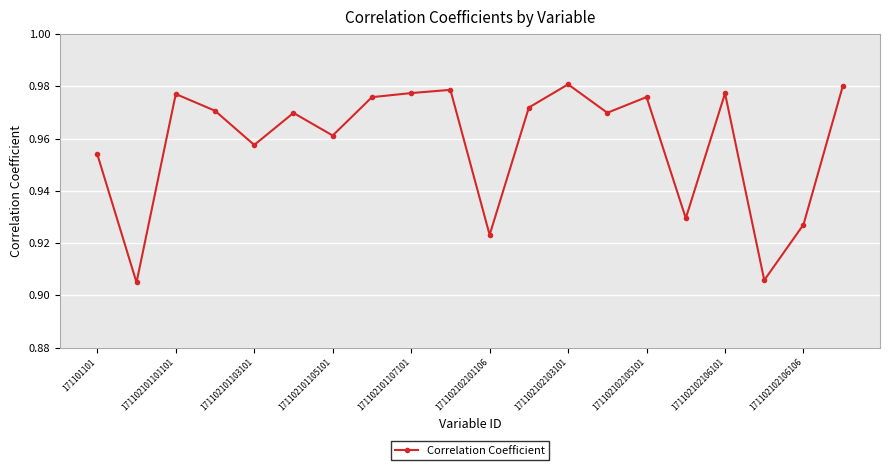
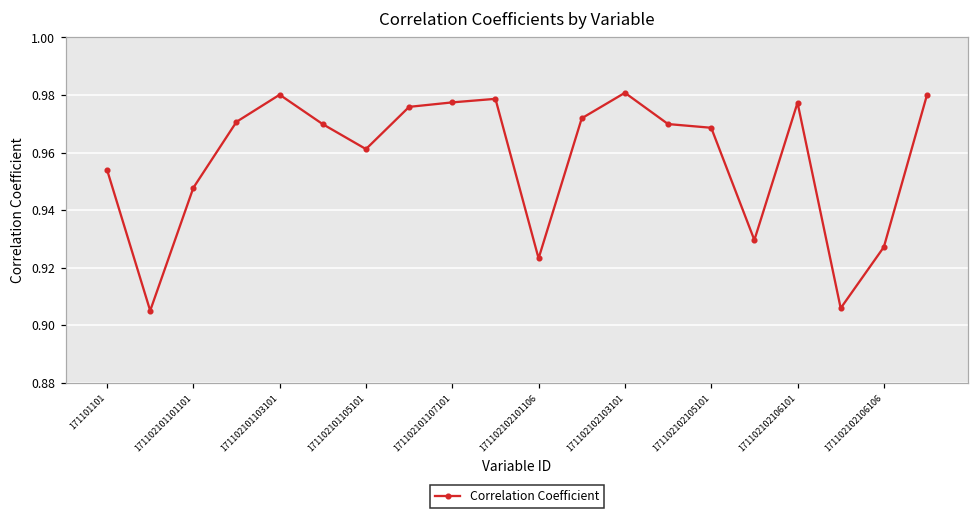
171102101101101: 0.977 -> 0.948
171102101103101: 0.958 -> 0.980
171102102105101: 0.976 -> 0.969
